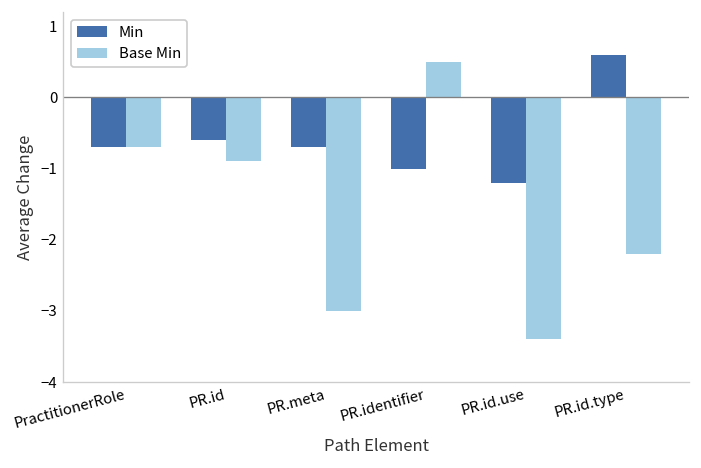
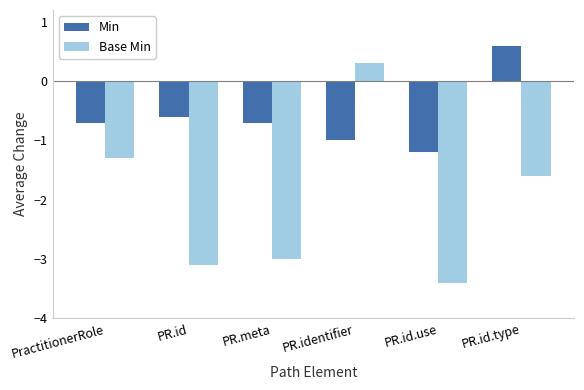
Base Min, PractitionerRole: -0.7 -> -1.3
Base Min, PR.id: -0.9 -> -3.1
Base Min, PR.identifier: 0.5 -> 0.3
Base Min, PR.id.type: -2.2 -> -1.6
